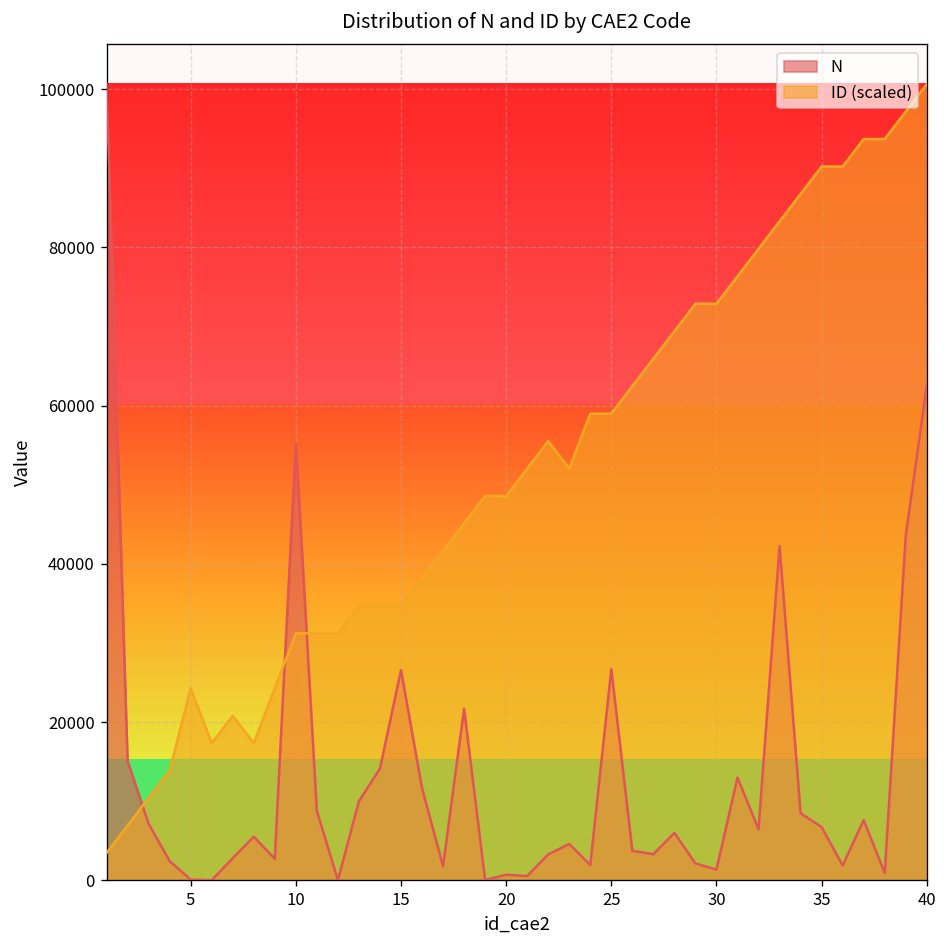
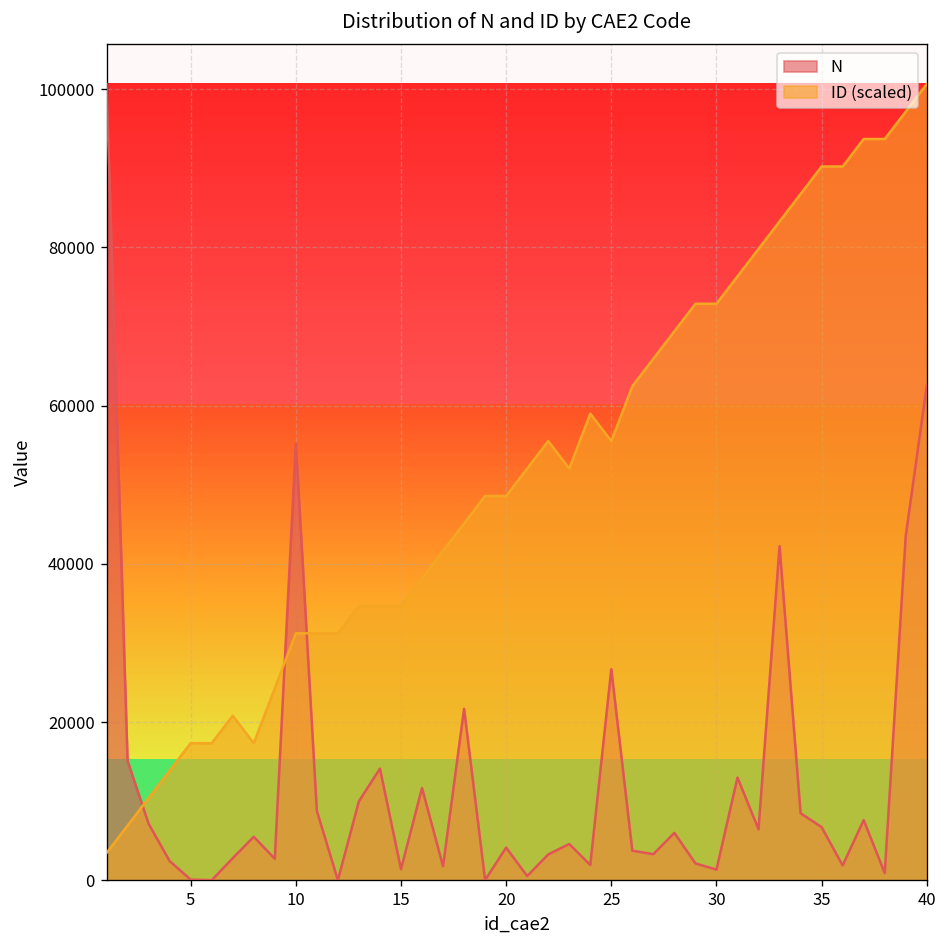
ID (scaled), 5: 24000 -> 17000
N, 15: 27000 -> 1000
N, 20: 1000 -> 4000
ID (scaled), 25: 59000 -> 56000
